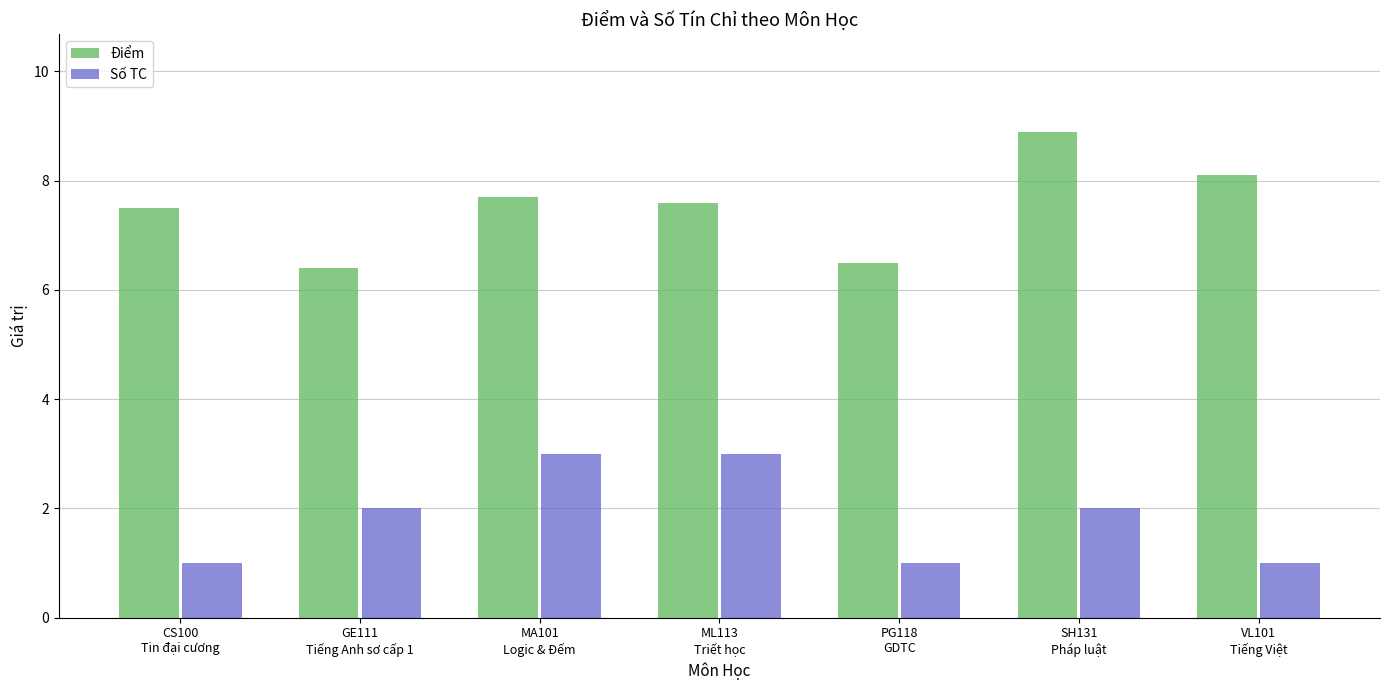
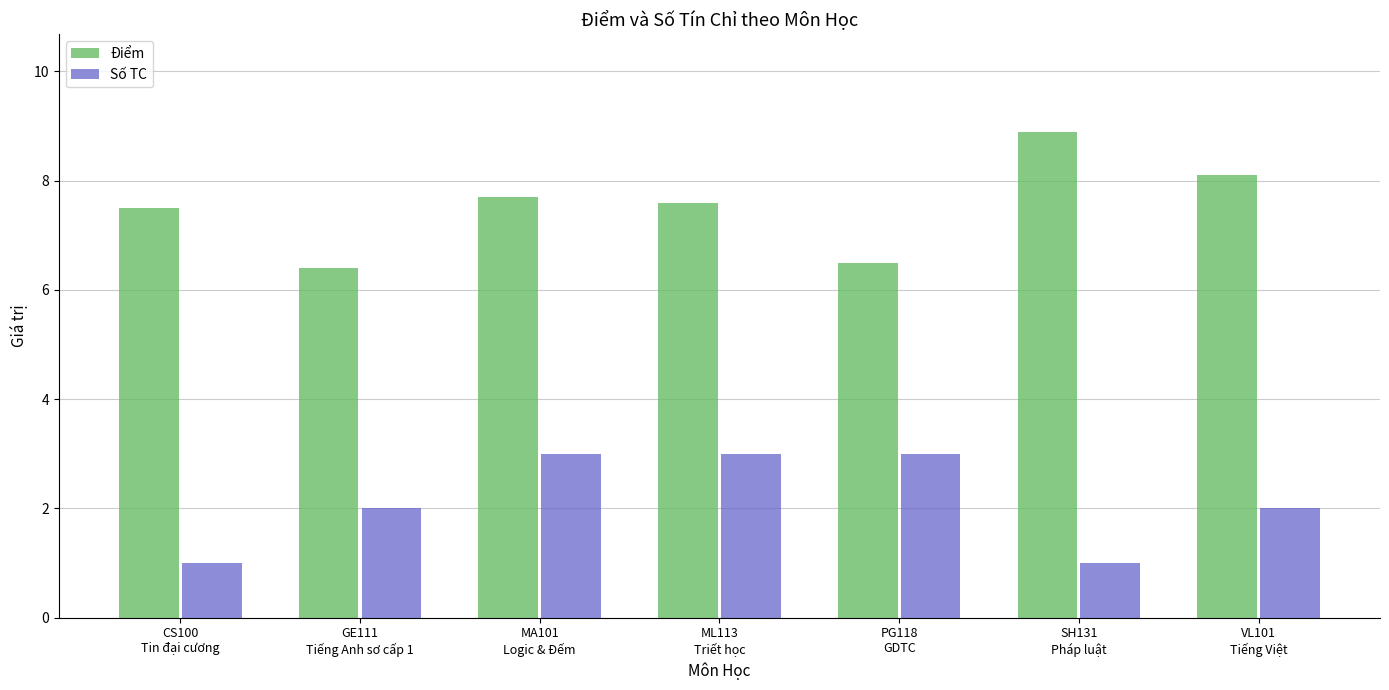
Số TC, PG118 GDTC: 1 -> 3
Số TC, SH131 Pháp luật: 2 -> 1
Số TC, VL101 Tiếng Việt: 1 -> 2
